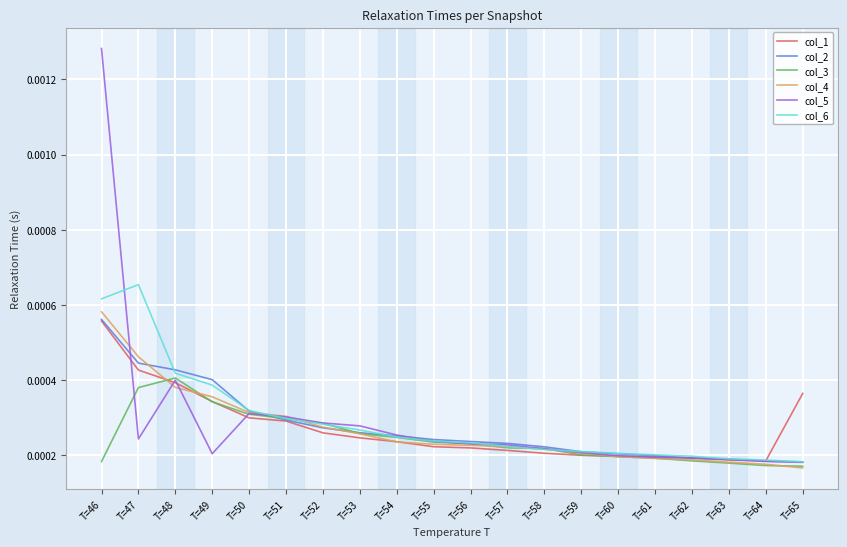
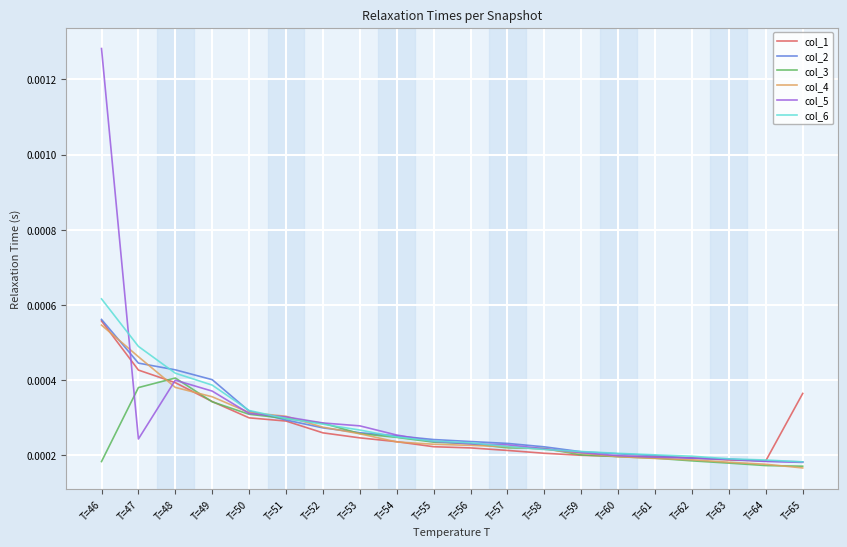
col_4, T=46: 0.00058 -> 0.00055
col_6, T=47: 0.00065 -> 0.00049
col_5, T=49: 0.00020 -> 0.00037
